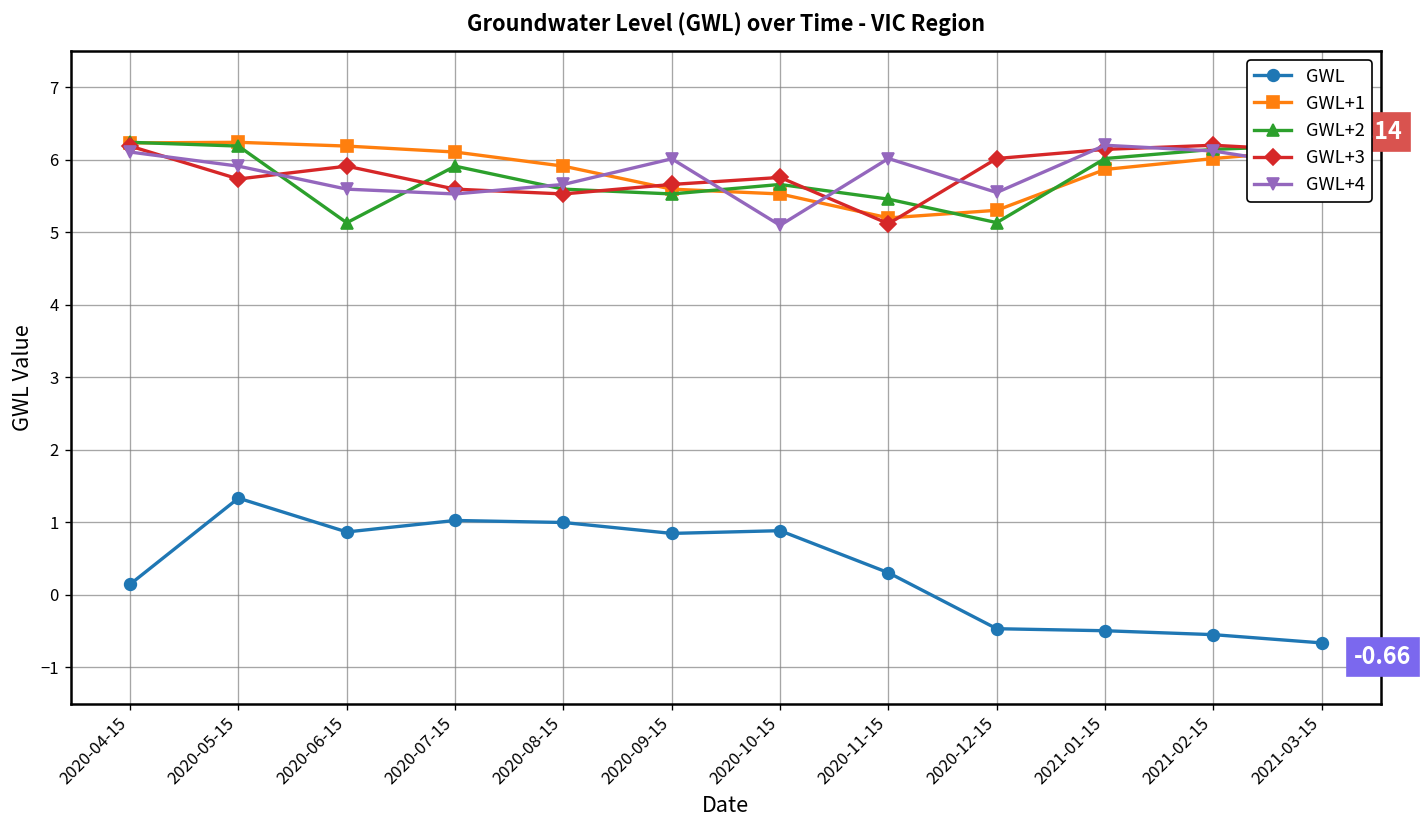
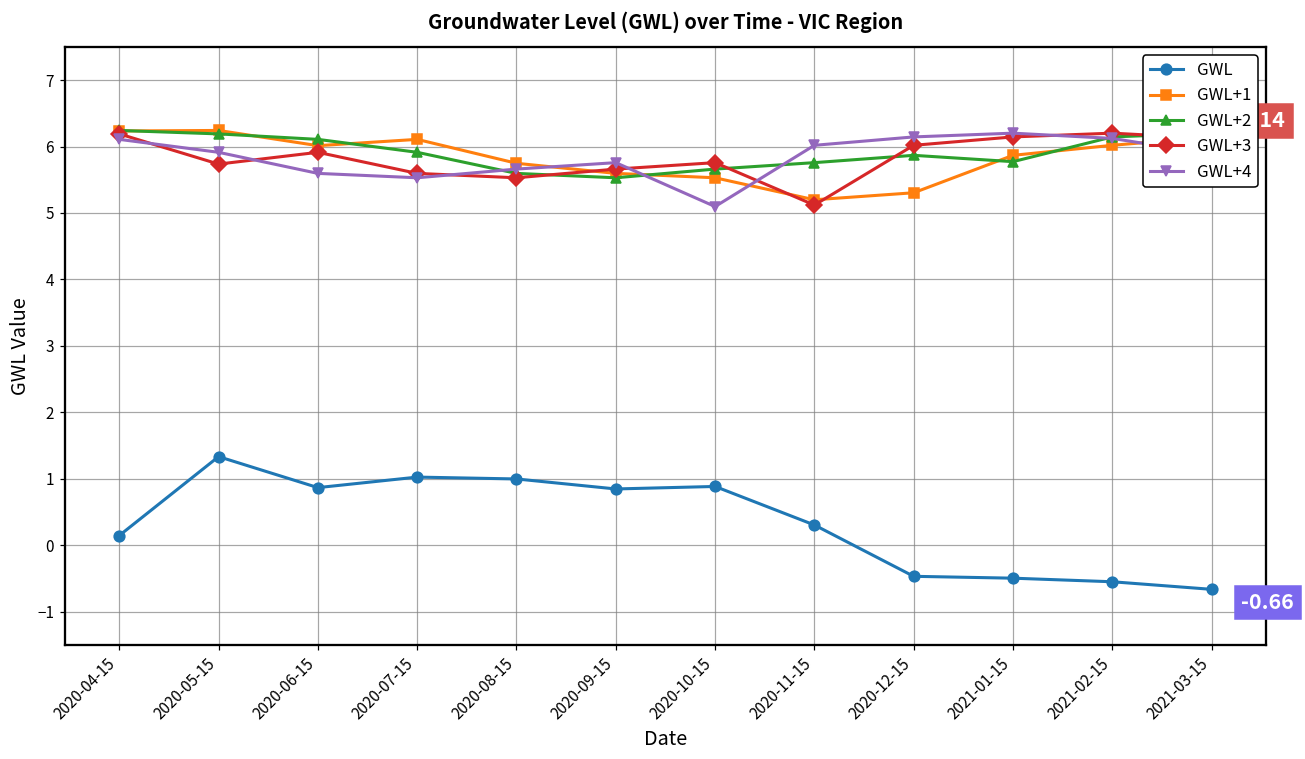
GWL+1, 2020-06-15: 6.2 -> 6.0
GWL+2, 2020-06-15: 5.1 -> 6.1
GWL+1, 2020-08-15: 5.9 -> 5.7
GWL+4, 2020-09-15: 6.0 -> 5.8
GWL+2, 2020-11-15: 5.5 -> 5.8
GWL+2, 2020-12-15: 5.1 -> 5.9
GWL+4, 2020-12-15: 5.6 -> 6.1
GWL+2, 2021-01-15: 6.0 -> 5.8
